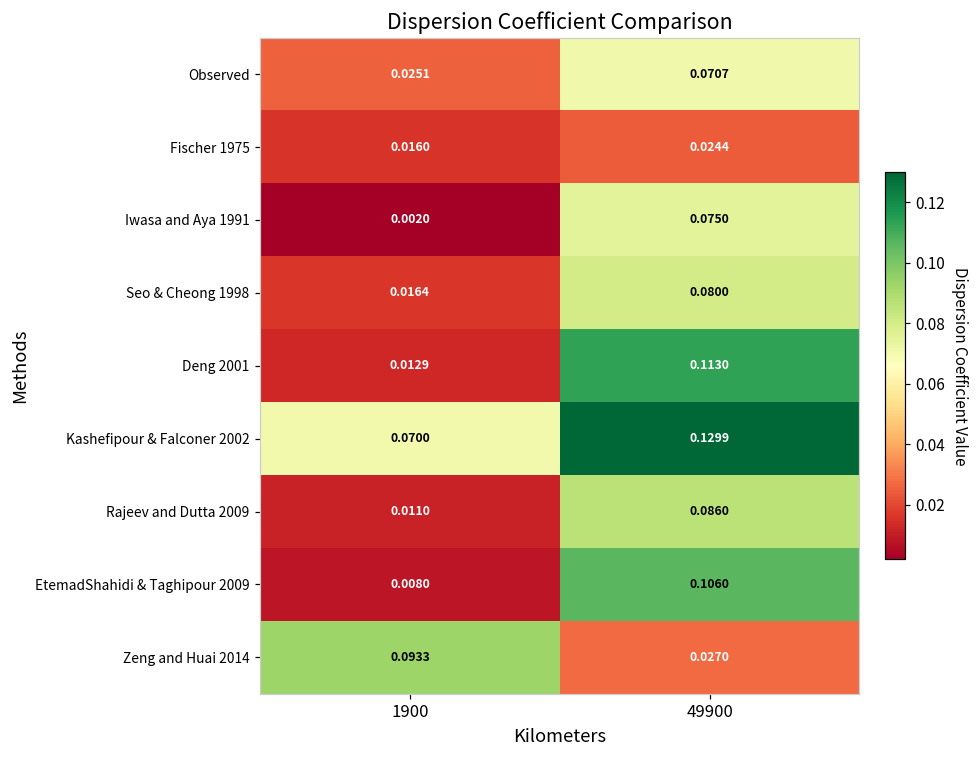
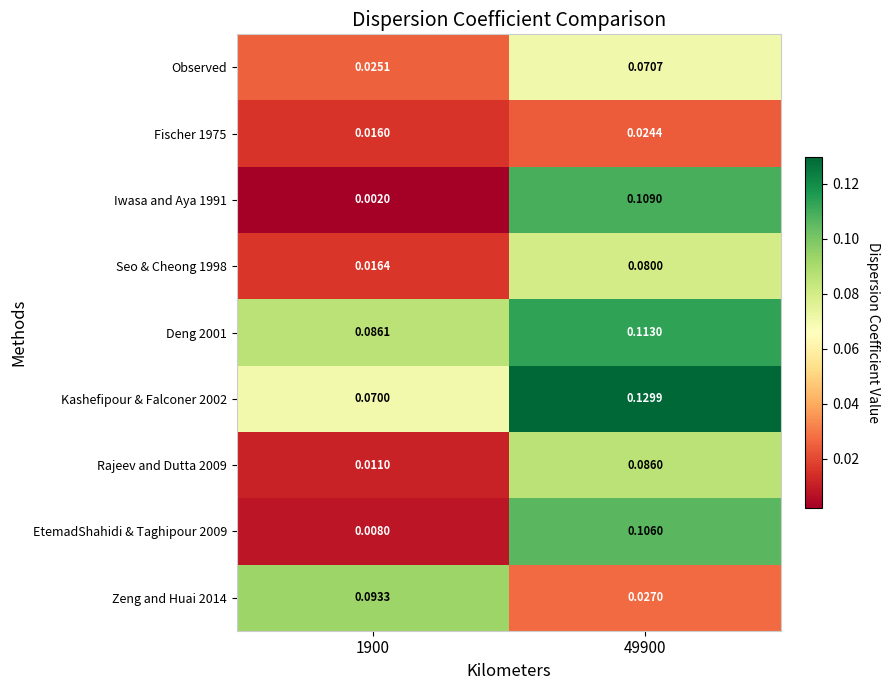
Iwasa and Aya 1991, 49900: 0.0750 -> 0.1090
Deng 2001, 1900: 0.0129 -> 0.0861
